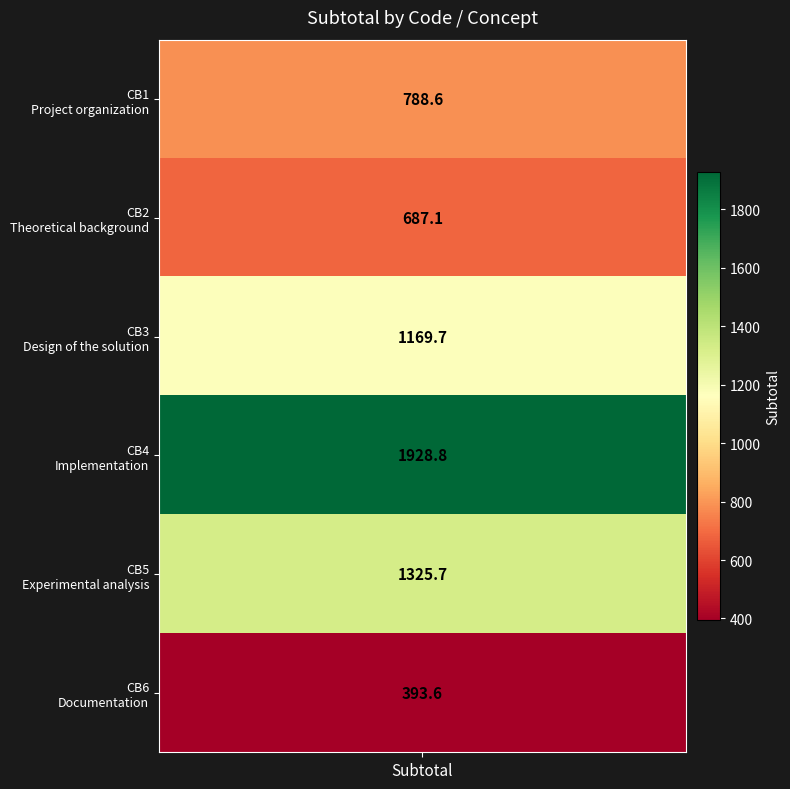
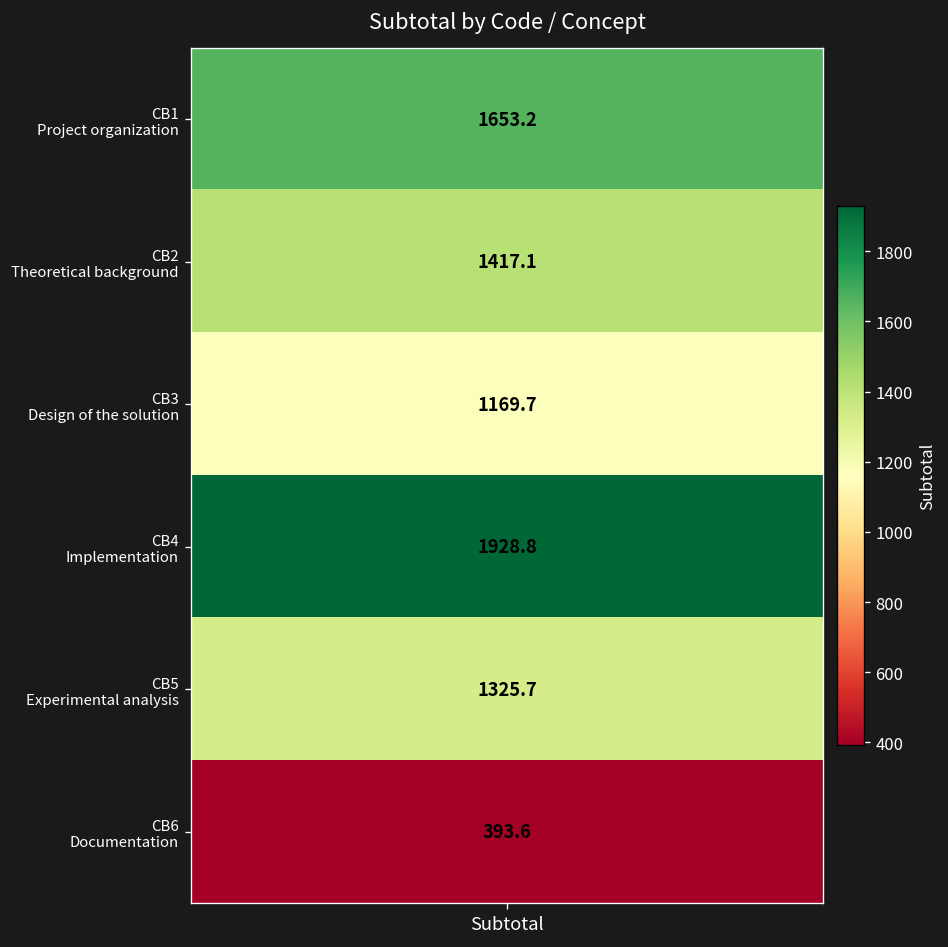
CB1 Project organization, Subtotal: 788.6 -> 1653.2
CB2 Theoretical background, Subtotal: 687.1 -> 1417.1
